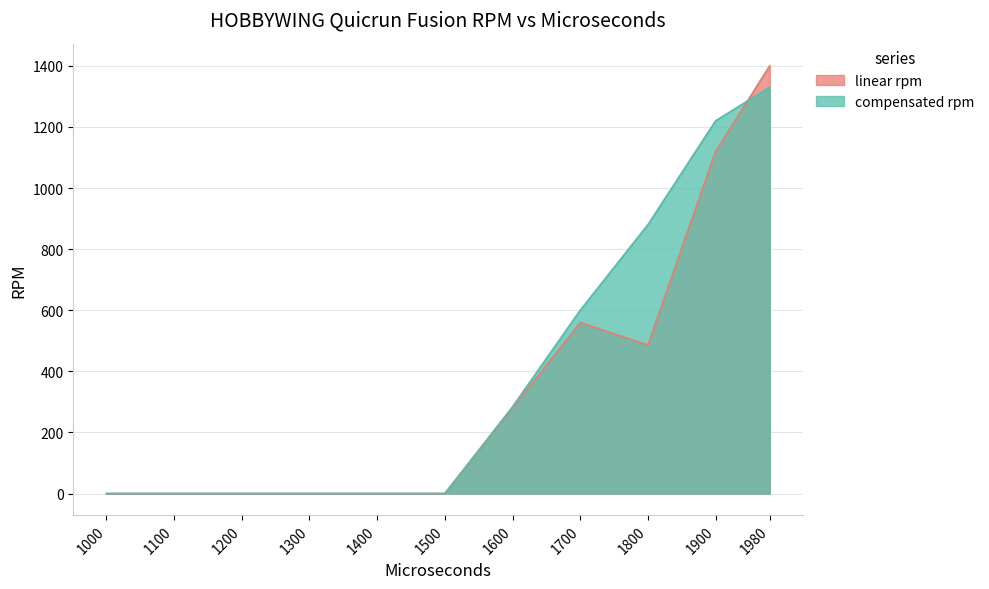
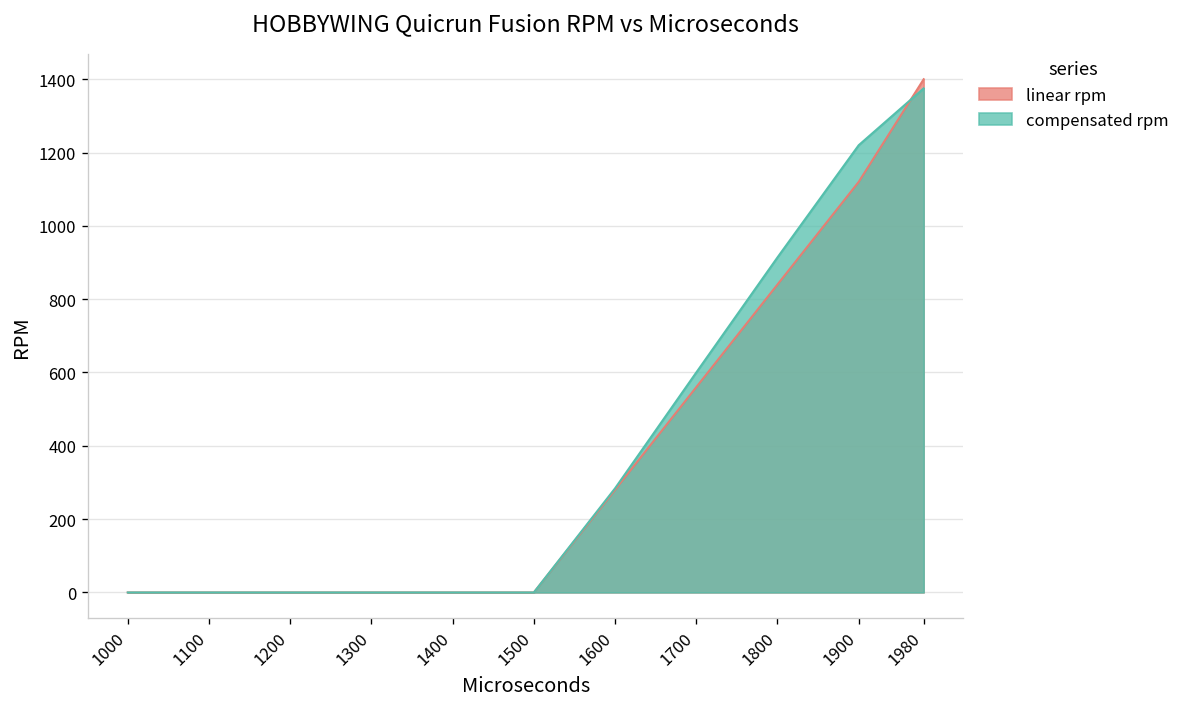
linear rpm, 1800: 490 -> 840
compensated rpm, 1800: 880 -> 910
compensated rpm, 1980: 1330 -> 1380
